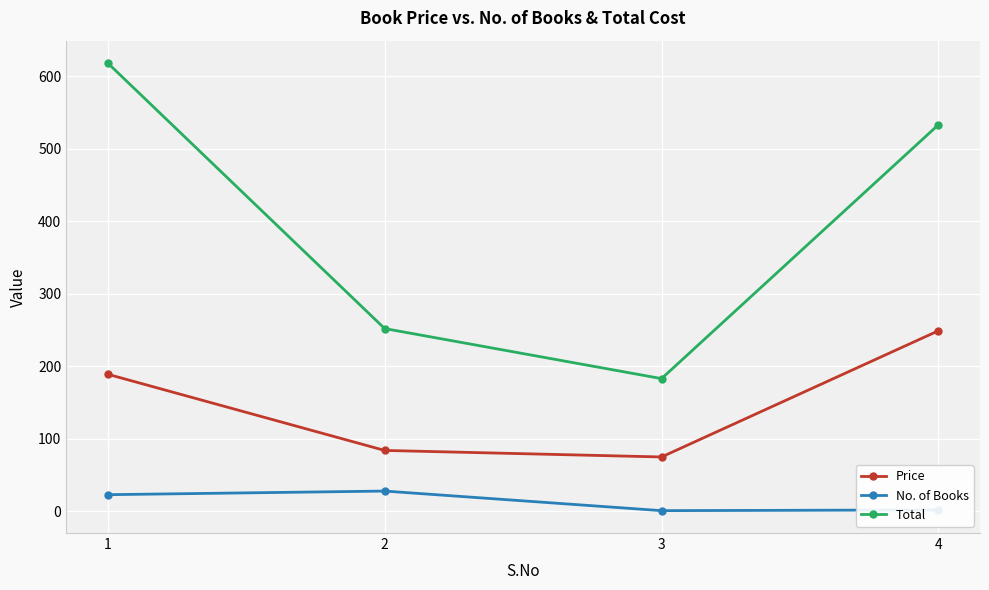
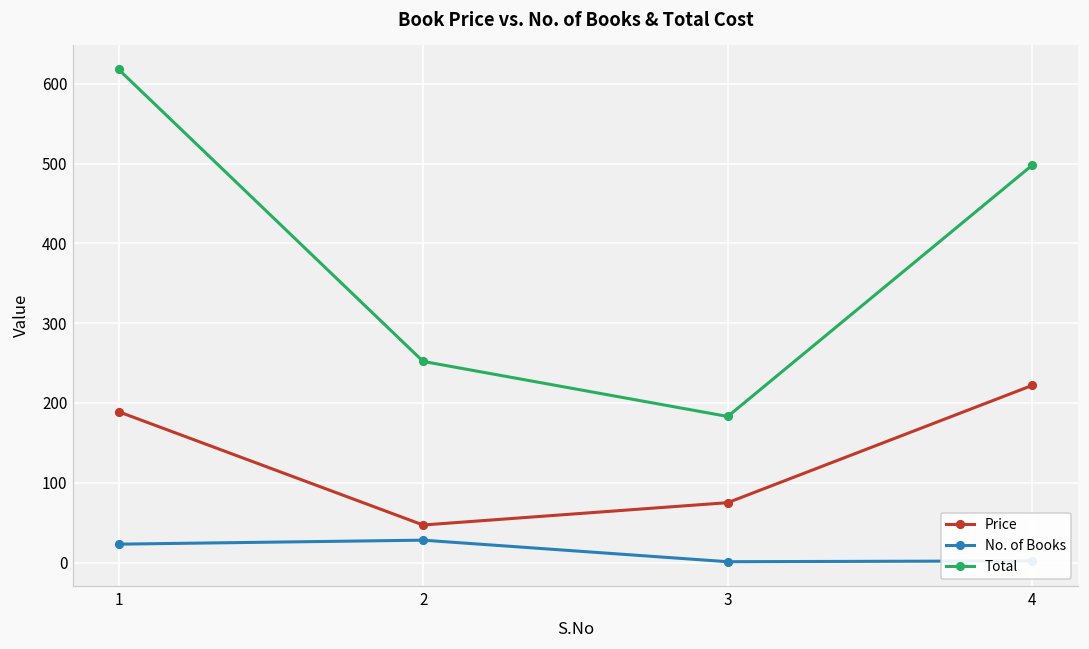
Price, 2: 80 -> 50
Price, 4: 250 -> 220
Total, 4: 530 -> 500
